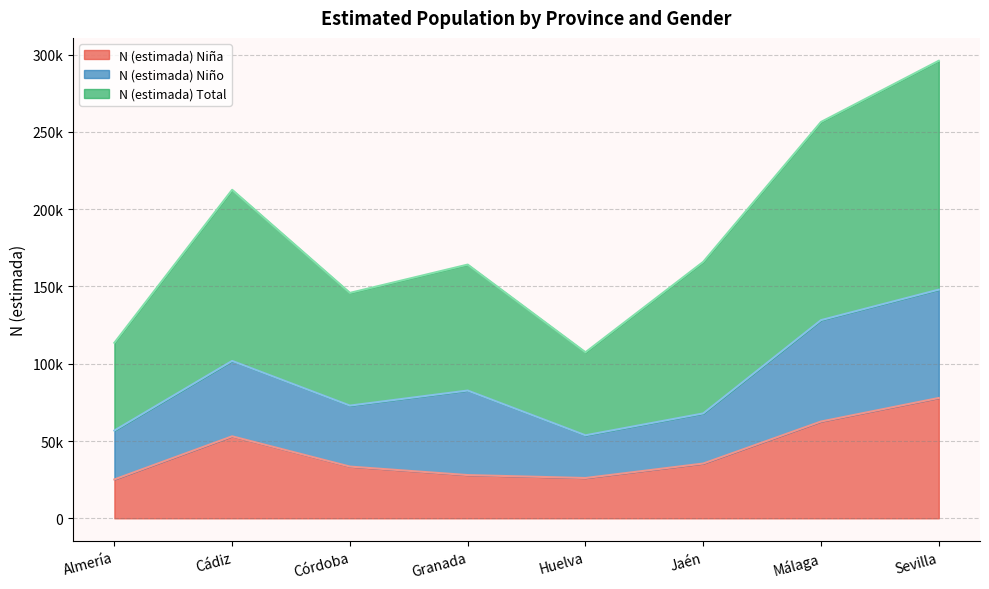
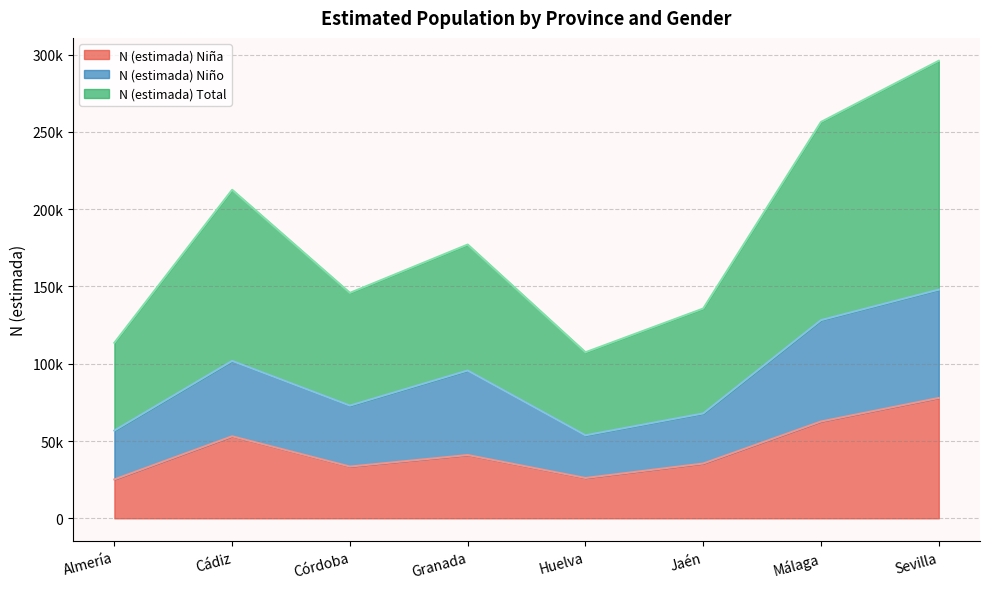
N (estimada) Niña, Granada: 28000 -> 41000
N (estimada) Total, Jaén: 98000 -> 68000
